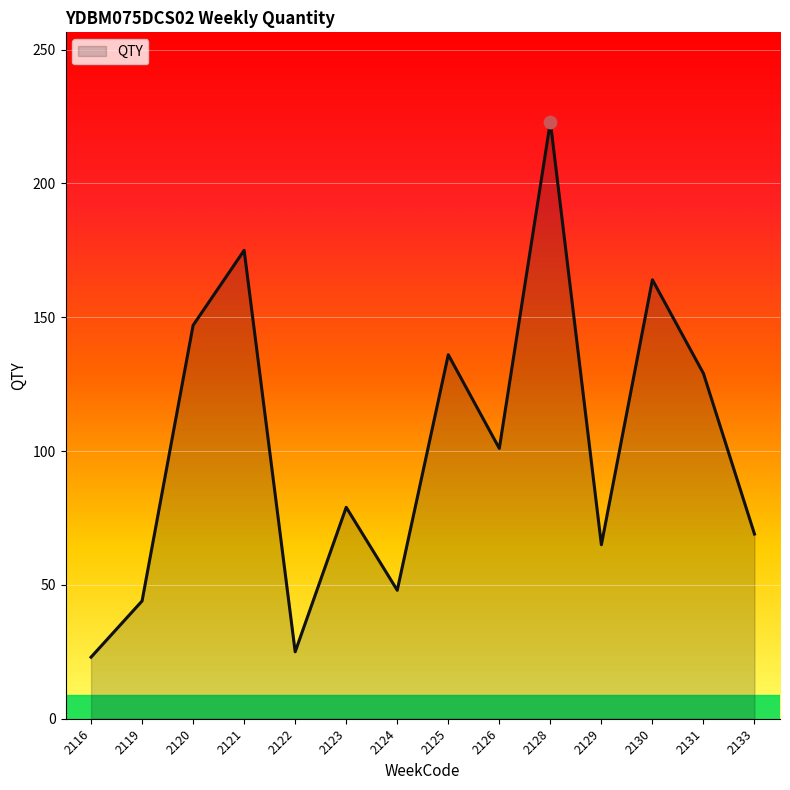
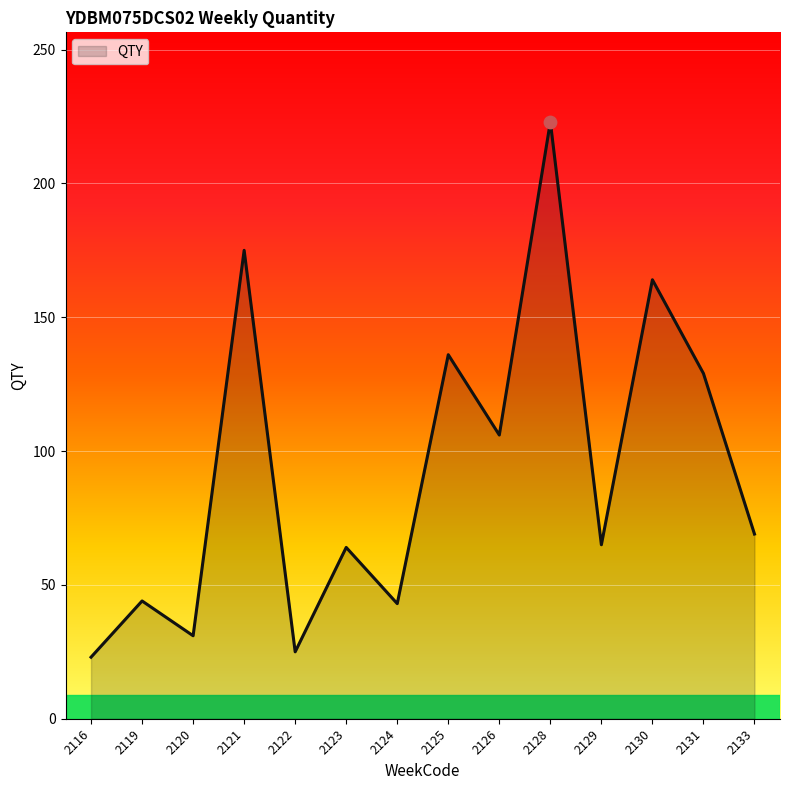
QTY, 2120: 147 -> 31
QTY, 2123: 79 -> 64
QTY, 2124: 48 -> 43
QTY, 2126: 101 -> 106
